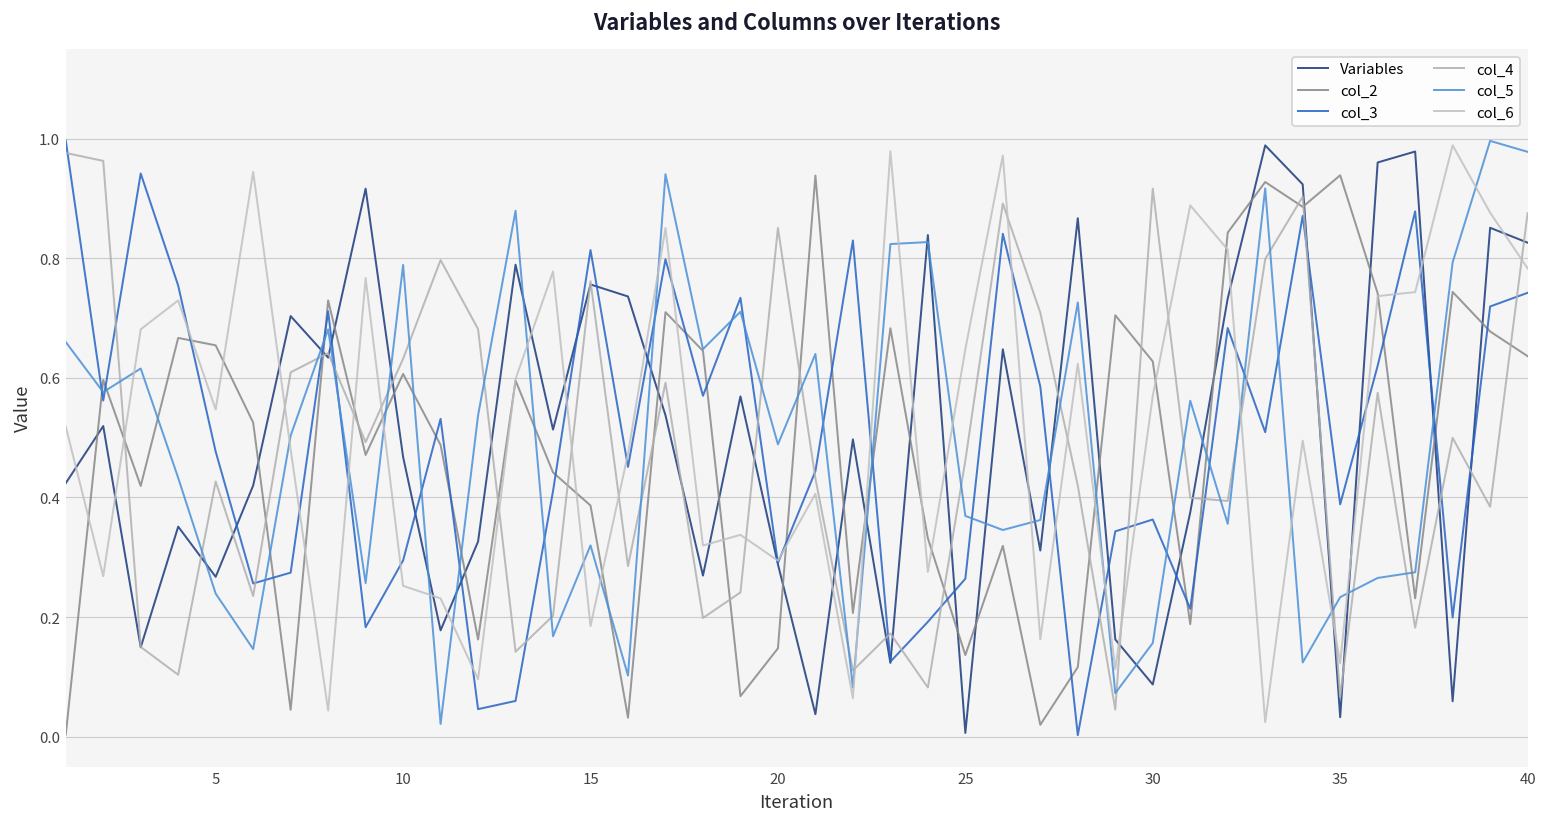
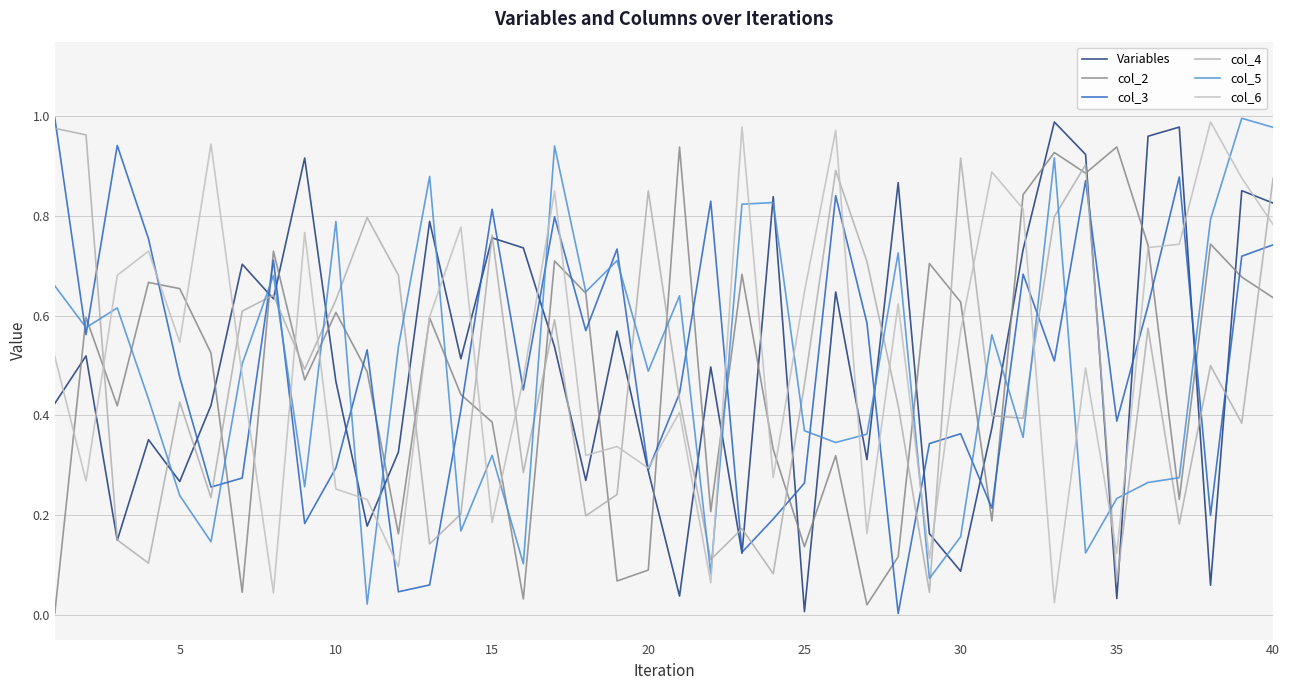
col_2, 20: 0.15 -> 0.09
